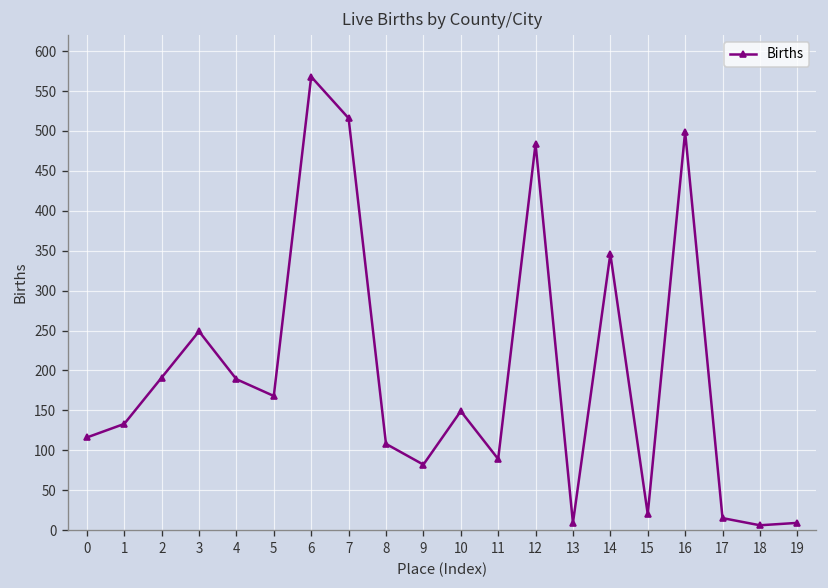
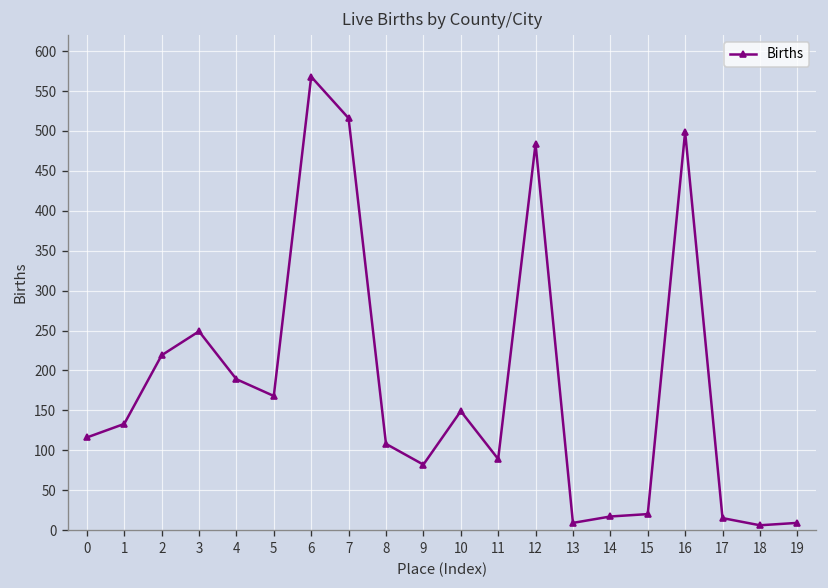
2: 190 -> 220
14: 350 -> 20
